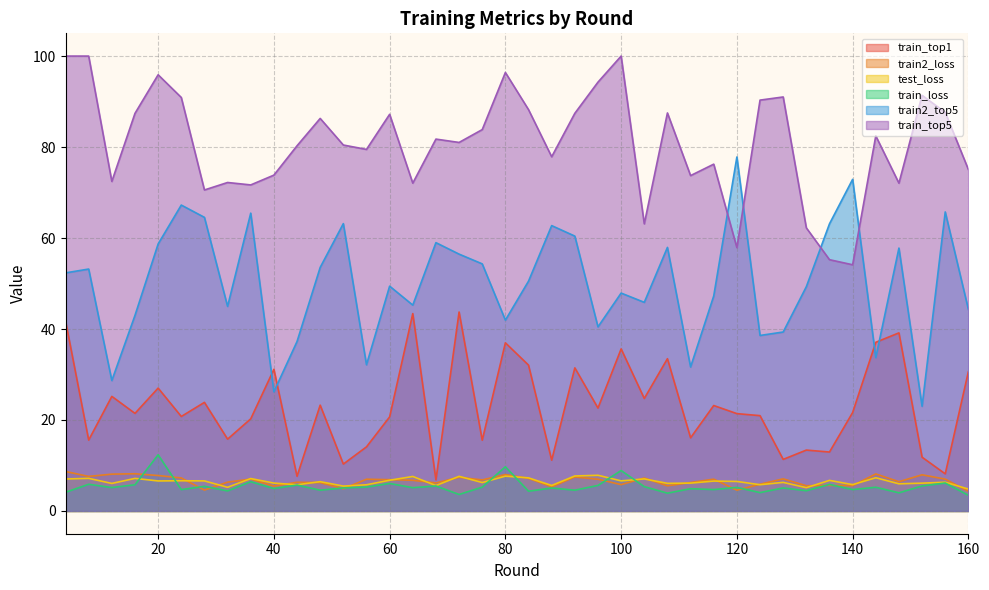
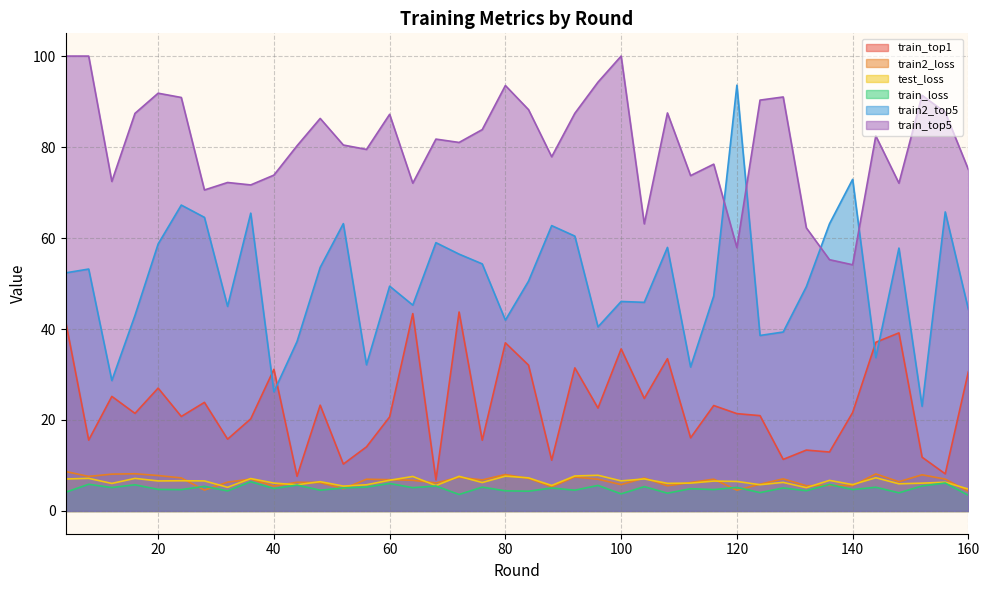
train_loss, 20: 12 -> 5
train_top5, 20: 96 -> 92
train_loss, 80: 10 -> 4
train_top5, 80: 96 -> 94
train_loss, 100: 9 -> 4
train2_top5, 100: 48 -> 46
train2_top5, 120: 78 -> 94
